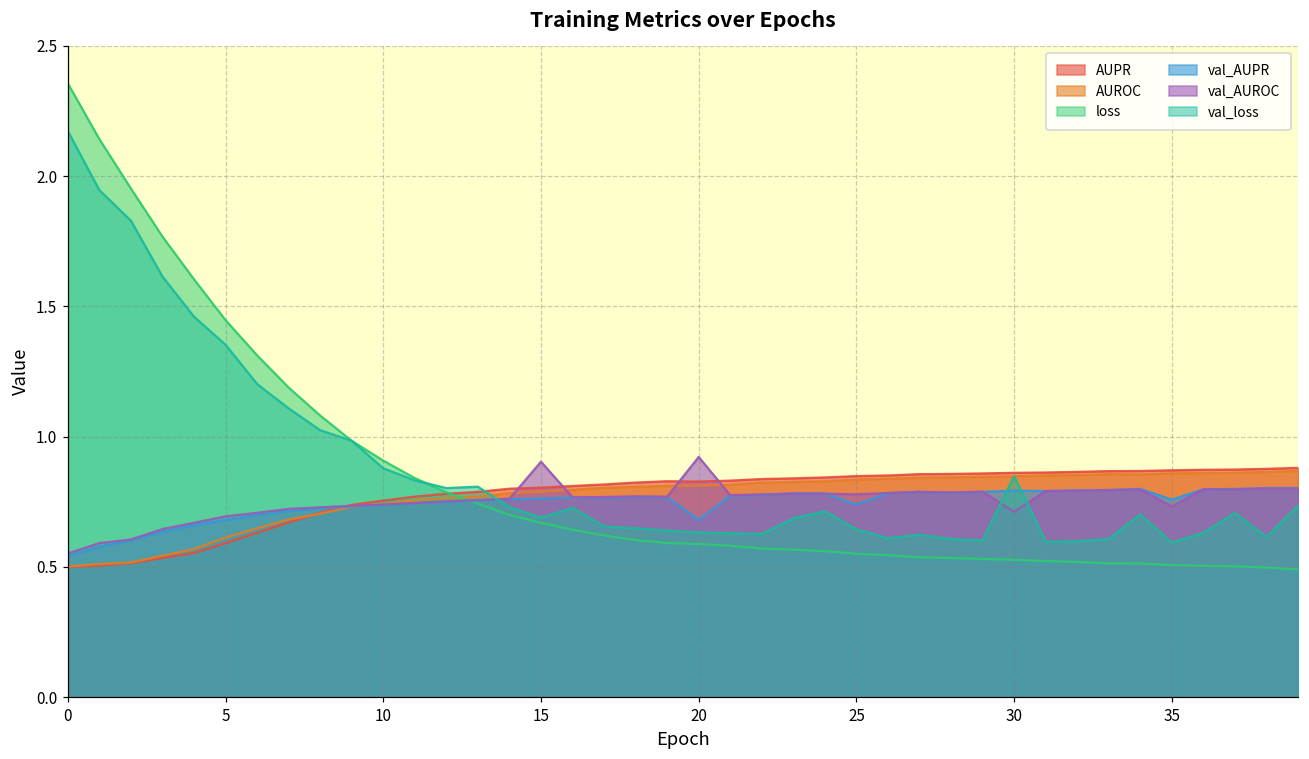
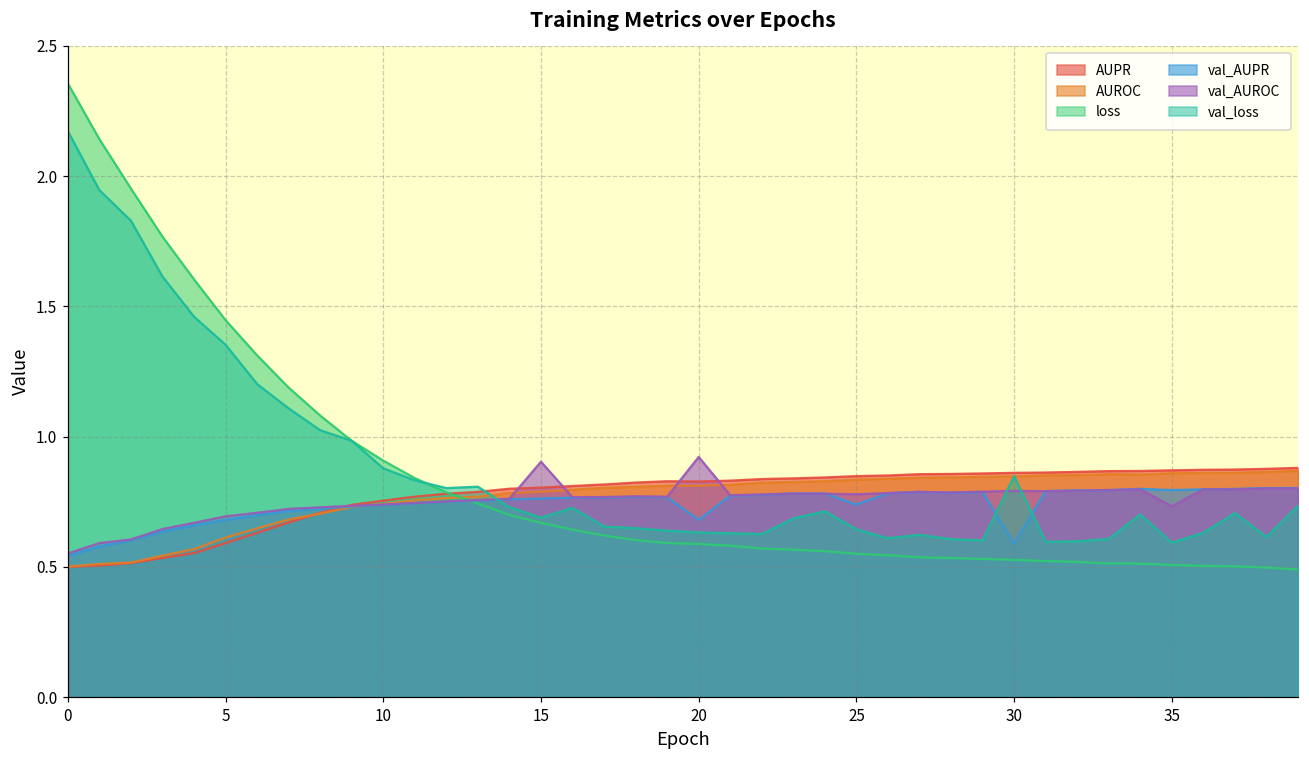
val_AUPR, 30: 0.79 -> 0.59
val_AUROC, 30: 0.71 -> 0.79
val_AUPR, 35: 0.76 -> 0.79
